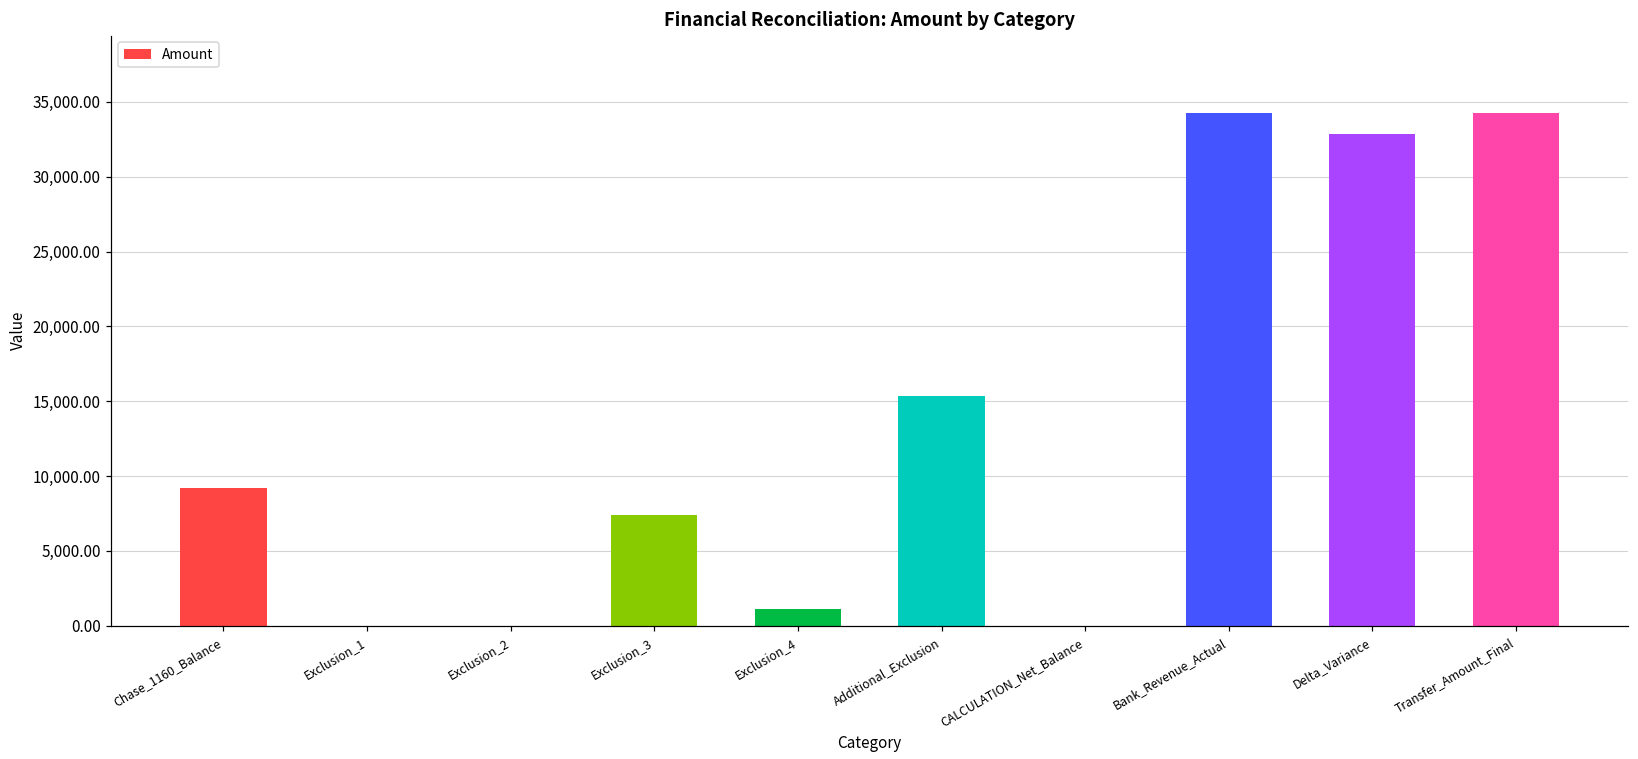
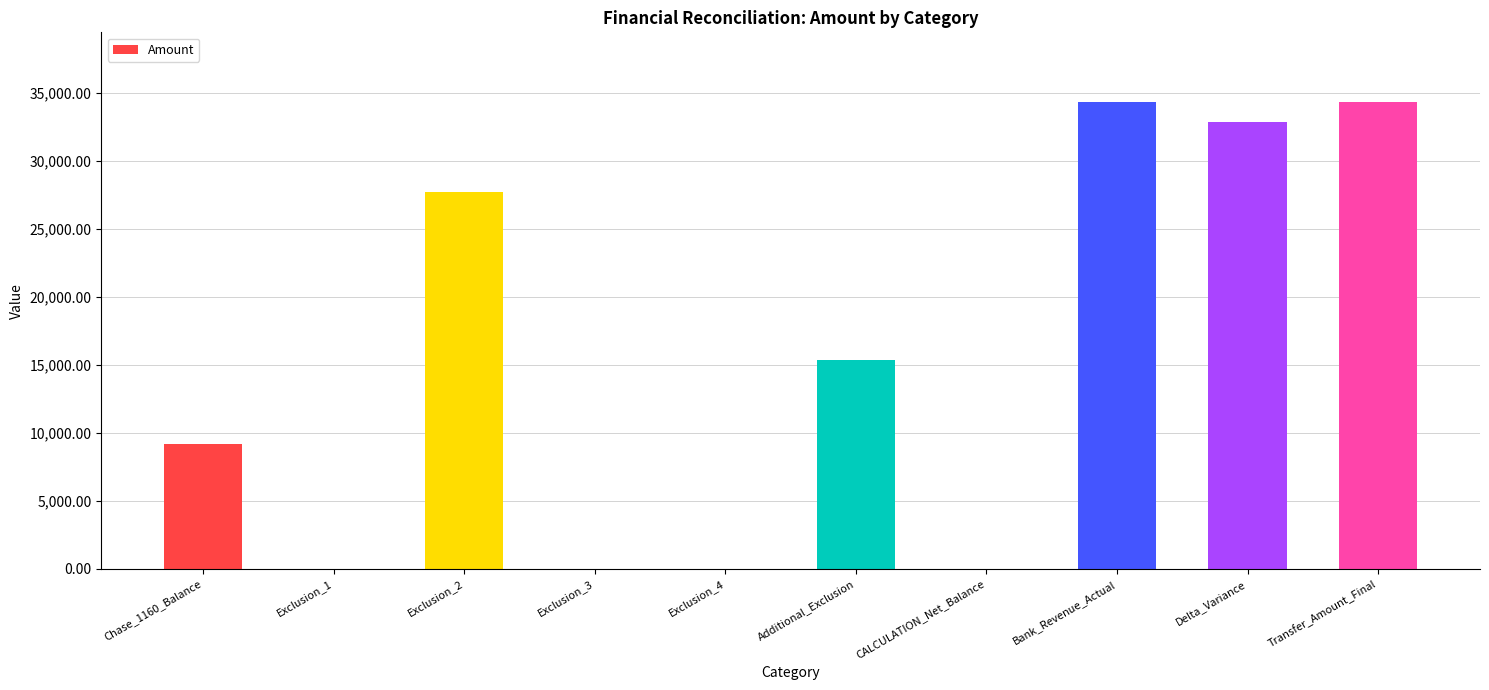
Exclusion_2: 0 -> 27,700
Exclusion_3: 7,400 -> 0
Exclusion_4: 1,100 -> 0
